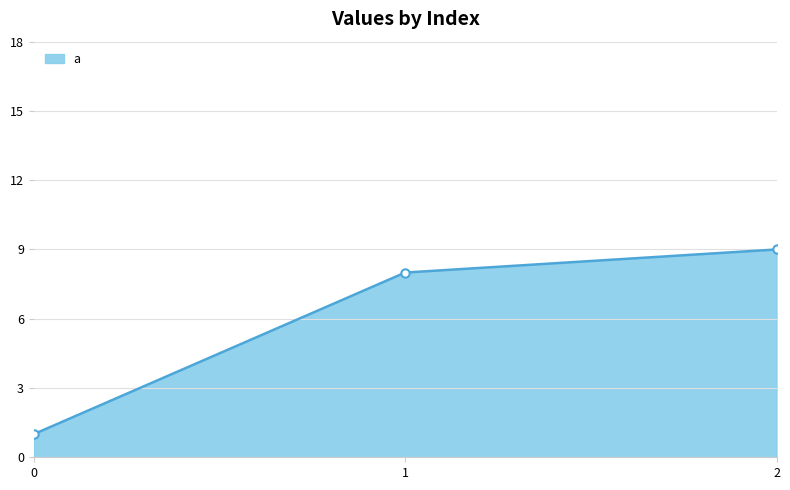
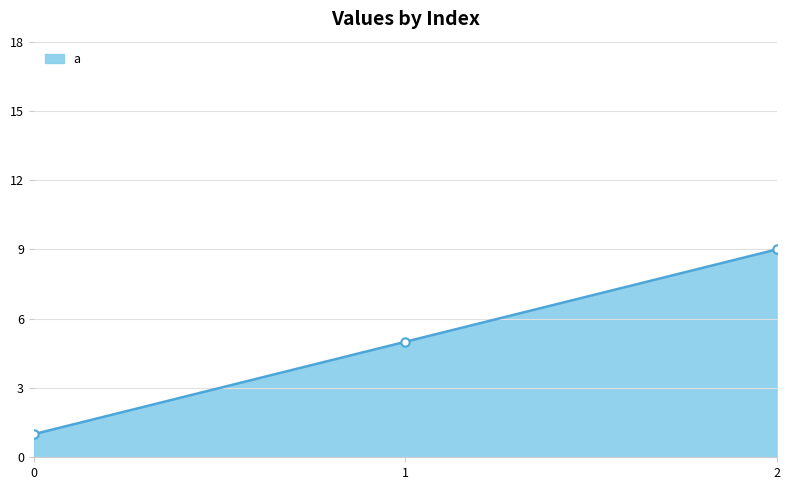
1: 8 -> 5
